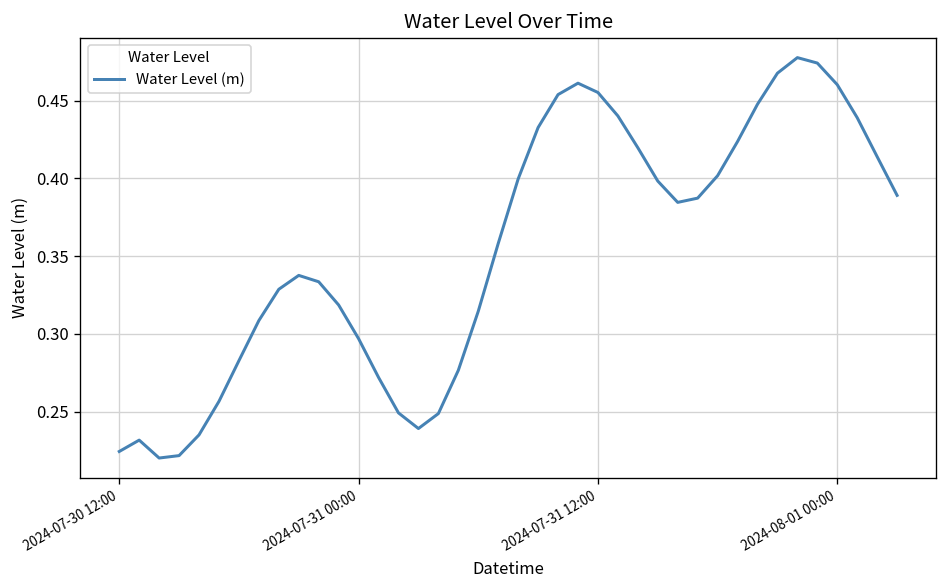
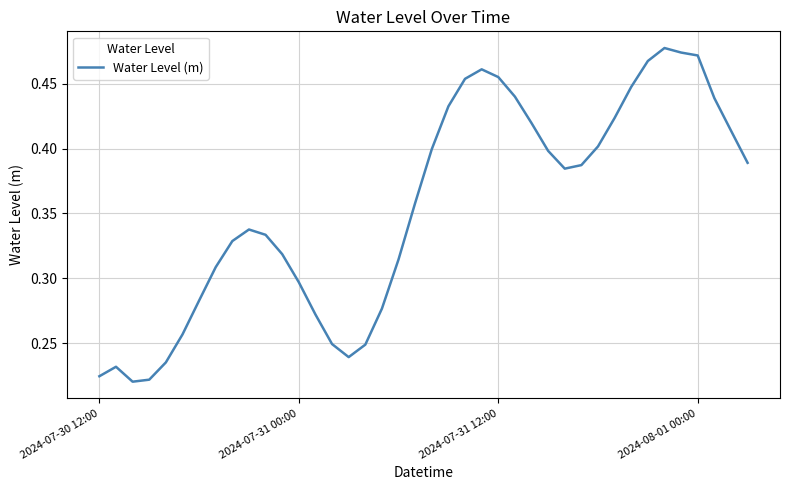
2024-08-01 00:00: 0.460 -> 0.472
